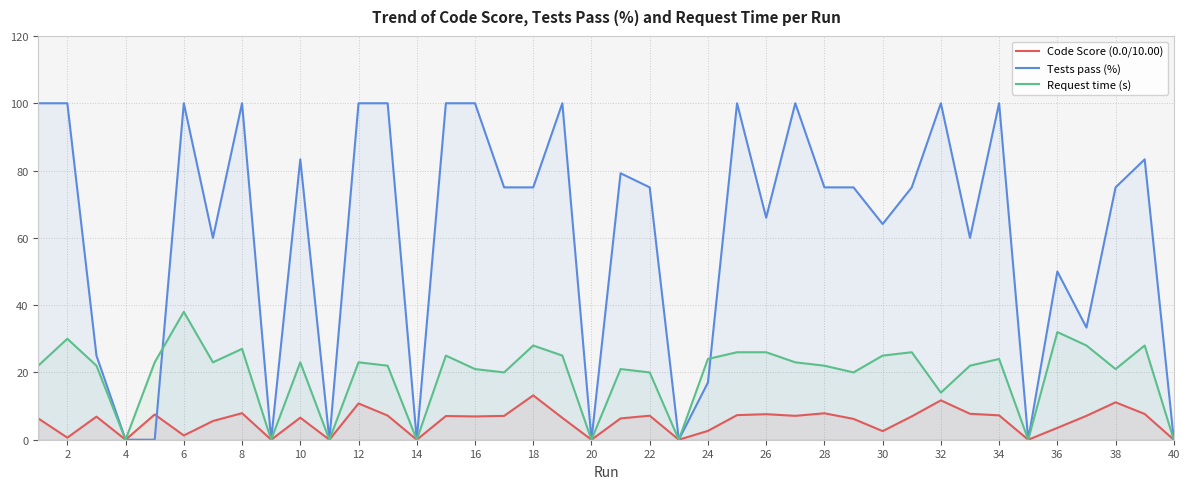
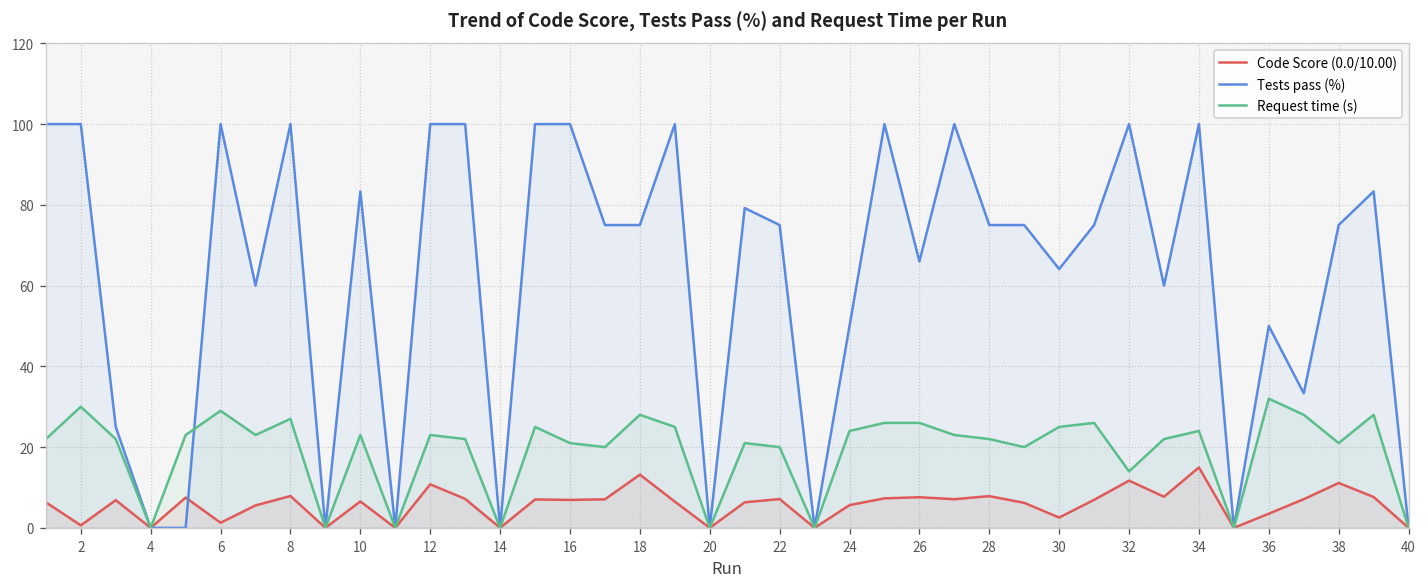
Request time (s), 6: 38 -> 29
Code Score (0.0/10.00), 24: 3 -> 6
Tests pass (%), 24: 17 -> 50
Code Score (0.0/10.00), 34: 7 -> 15
